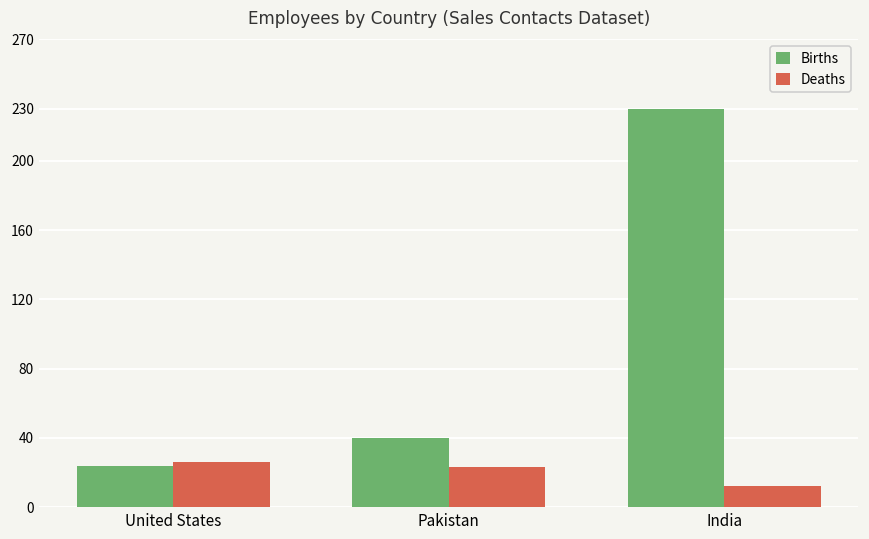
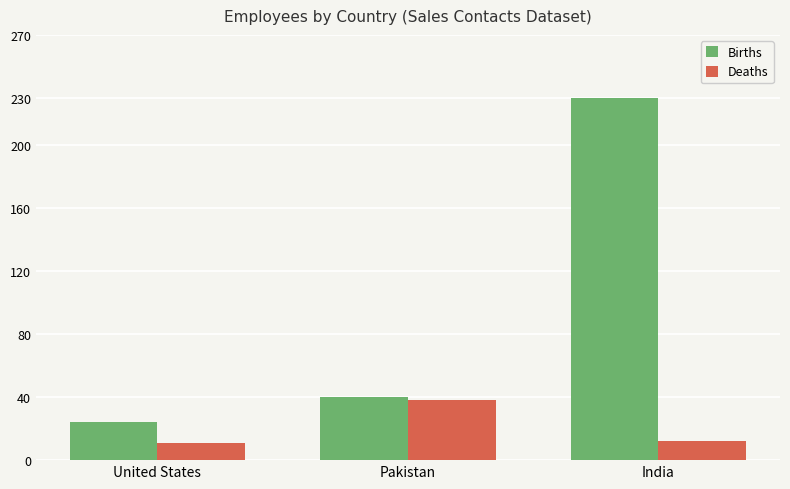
Deaths, United States: 26 -> 11
Deaths, Pakistan: 23 -> 38
